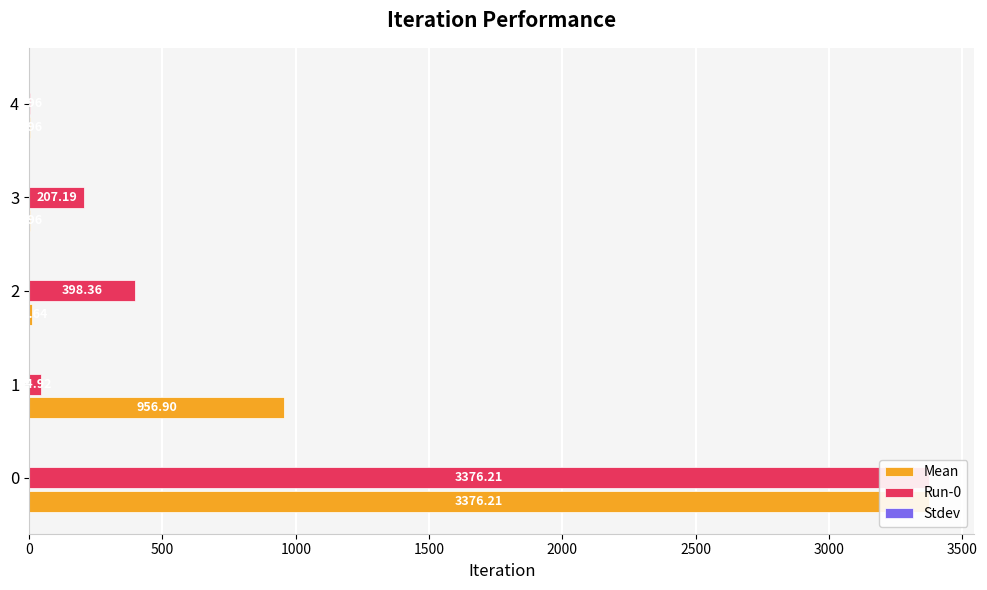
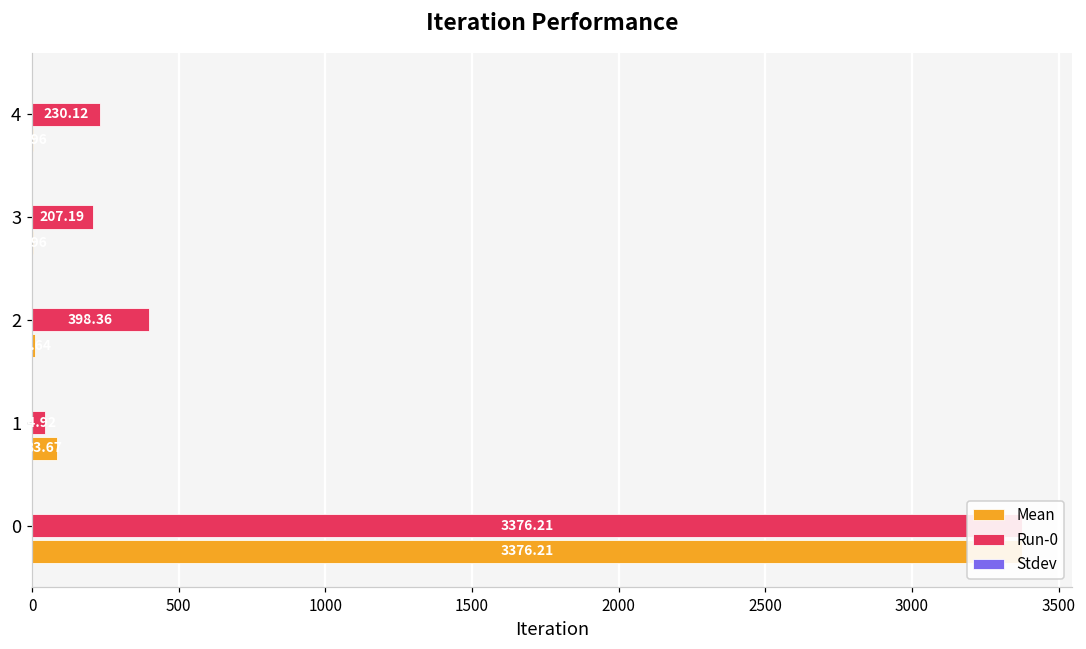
Run-0, 4: 0 -> 230
Mean, 1: 956.90 -> 83.67
